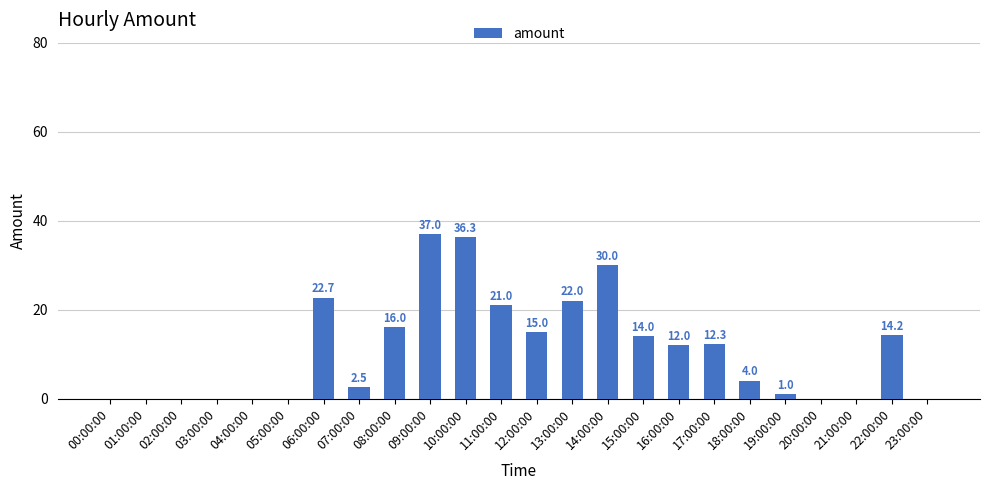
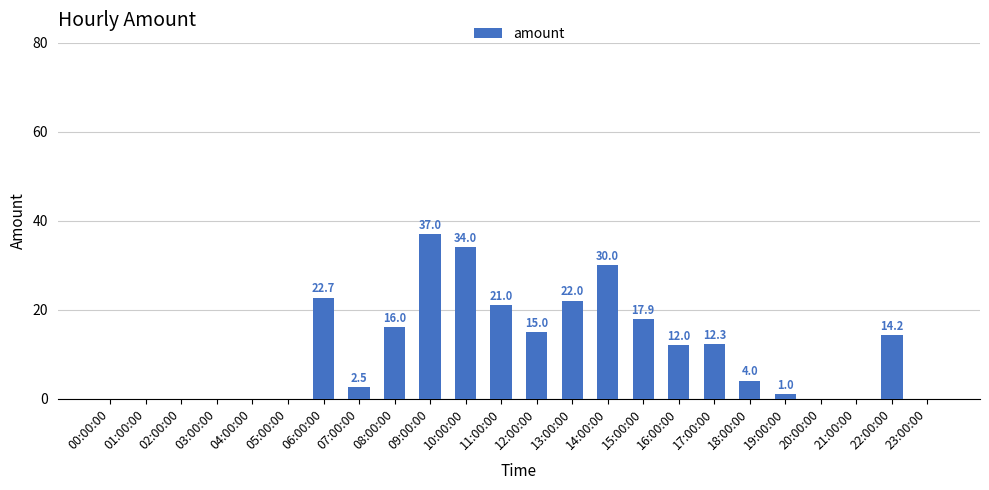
10:00:00: 36.3 -> 34.0
15:00:00: 14.0 -> 17.9
